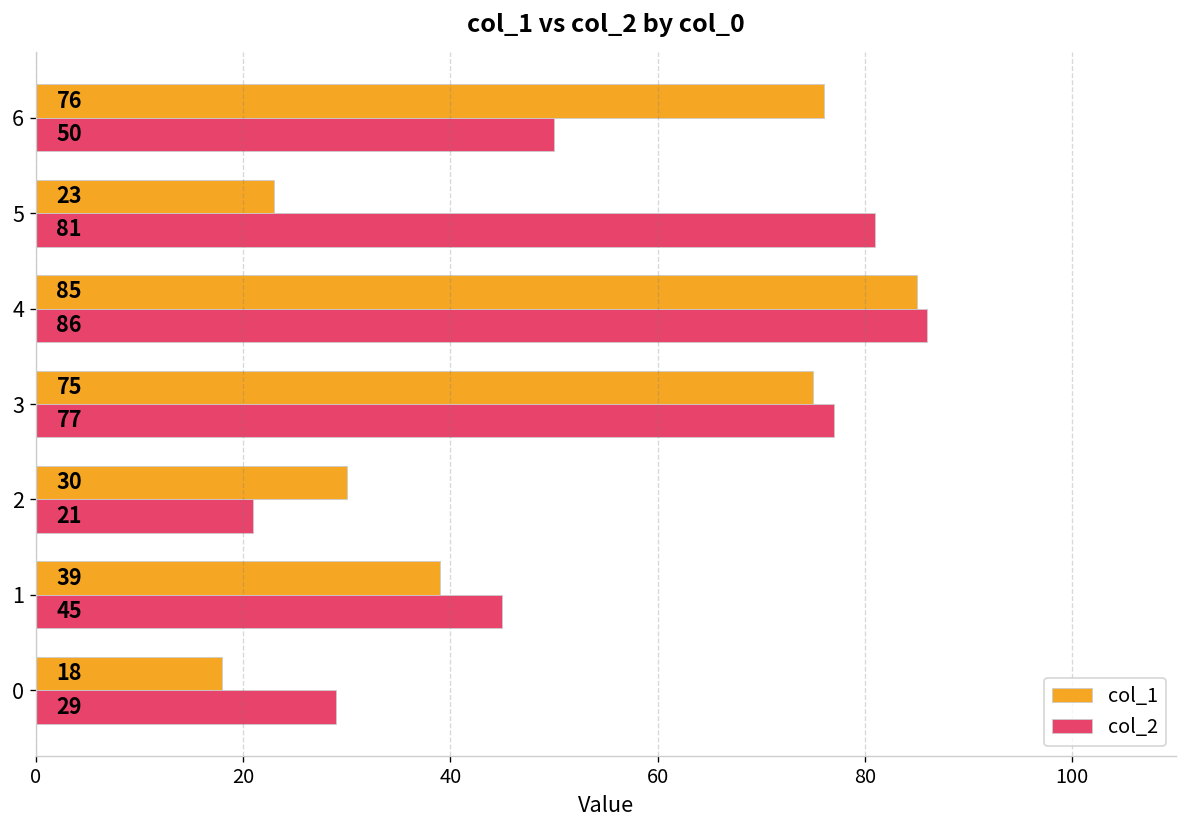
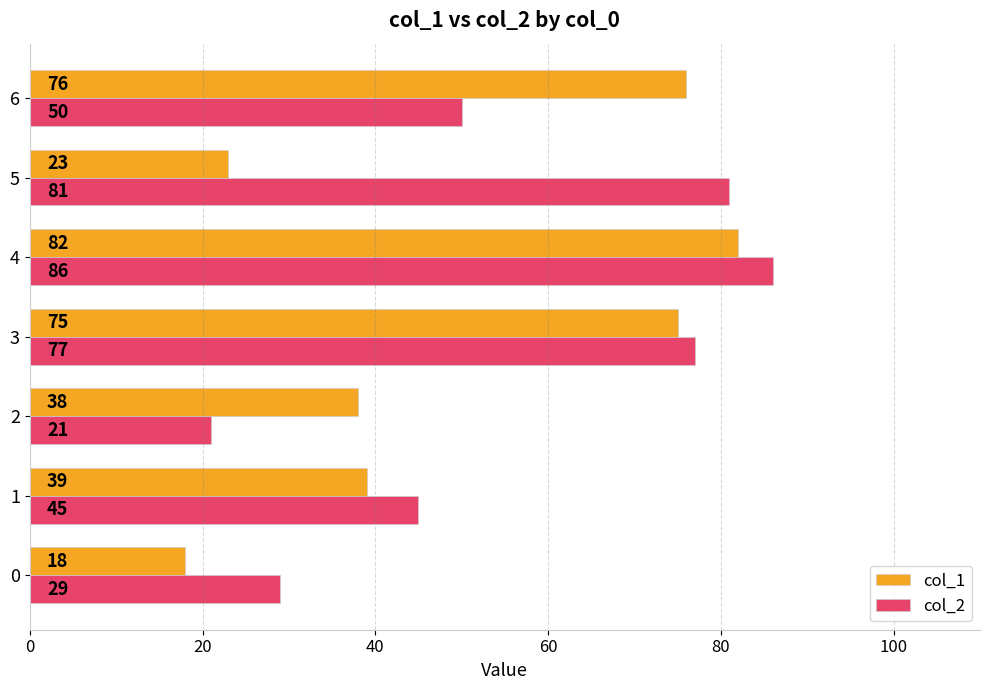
col_1, 4: 85 -> 82
col_1, 2: 30 -> 38
